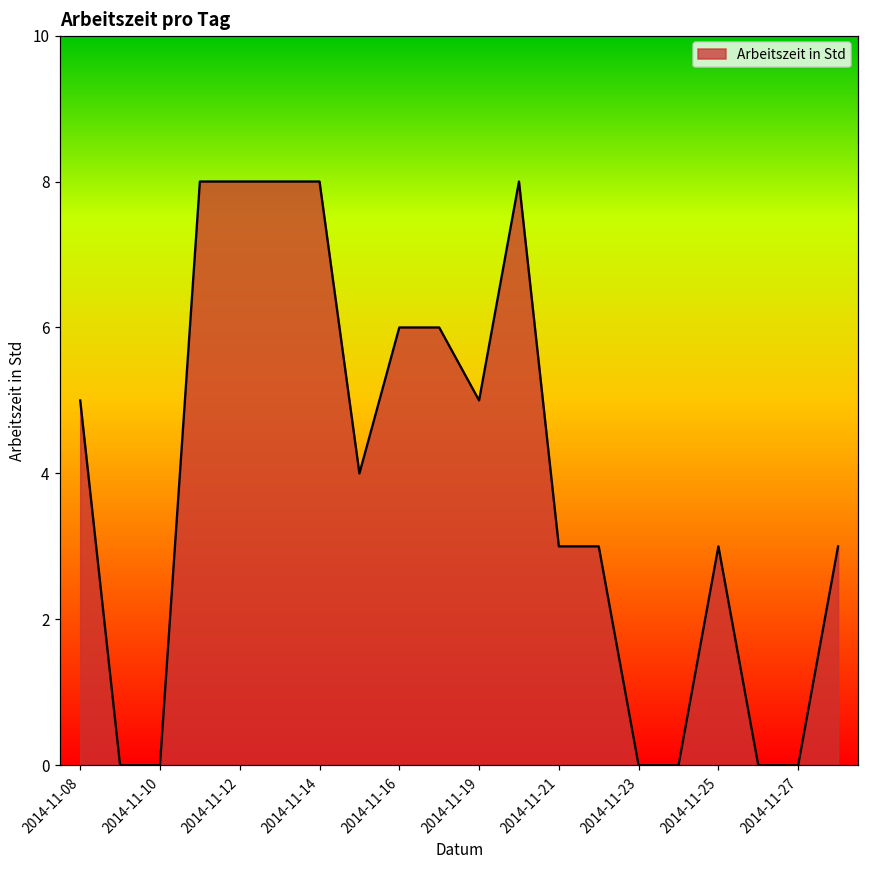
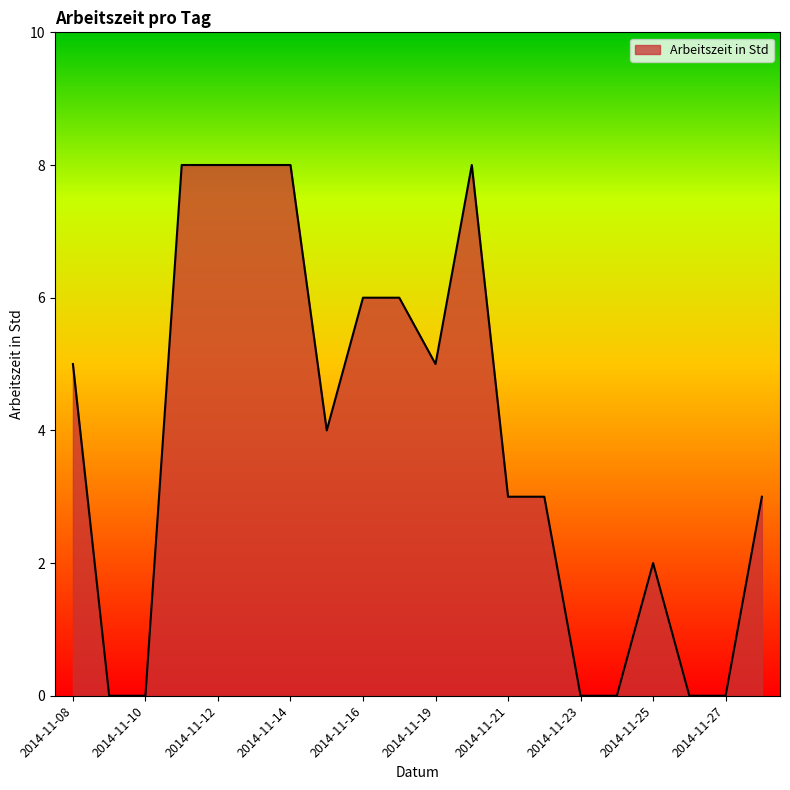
2014-11-25: 3 -> 2
